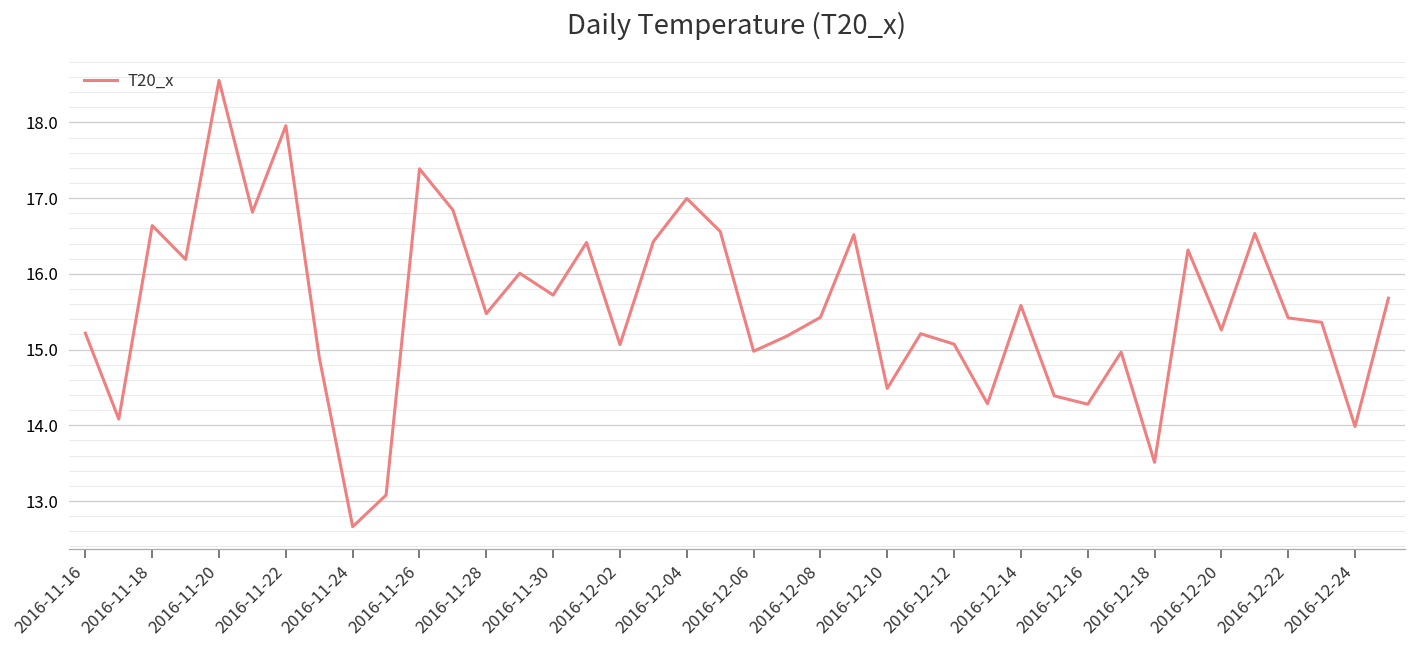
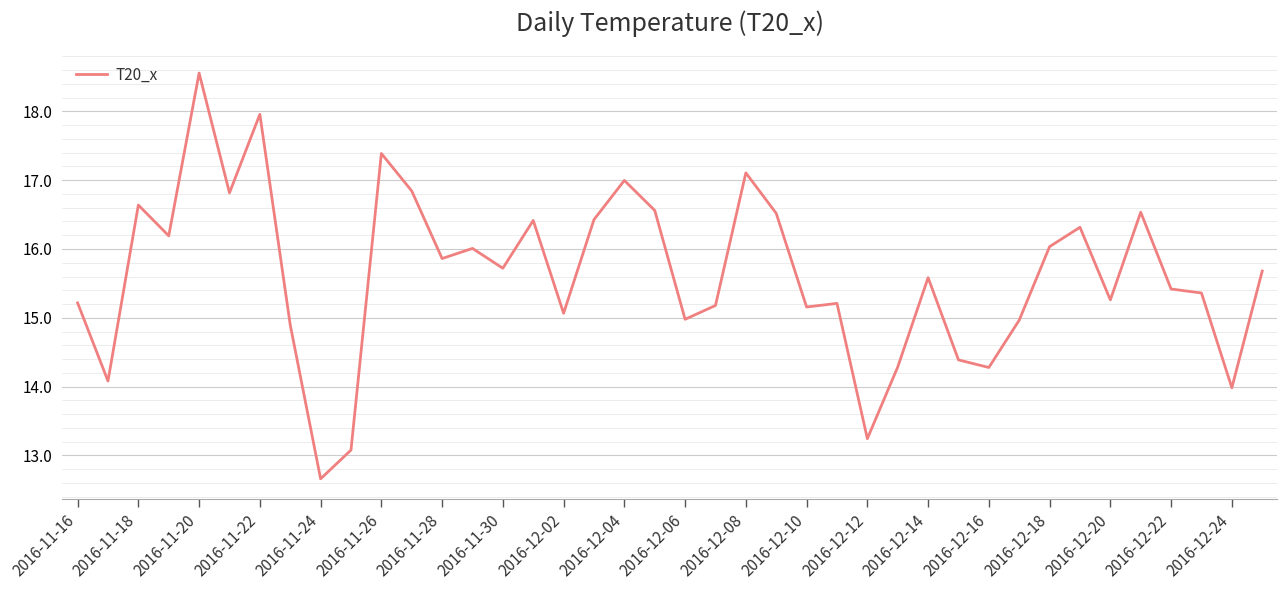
2016-11-28: 15.5 -> 15.9
2016-12-08: 15.4 -> 17.1
2016-12-10: 14.5 -> 15.2
2016-12-12: 15.1 -> 13.2
2016-12-18: 13.5 -> 16.0
